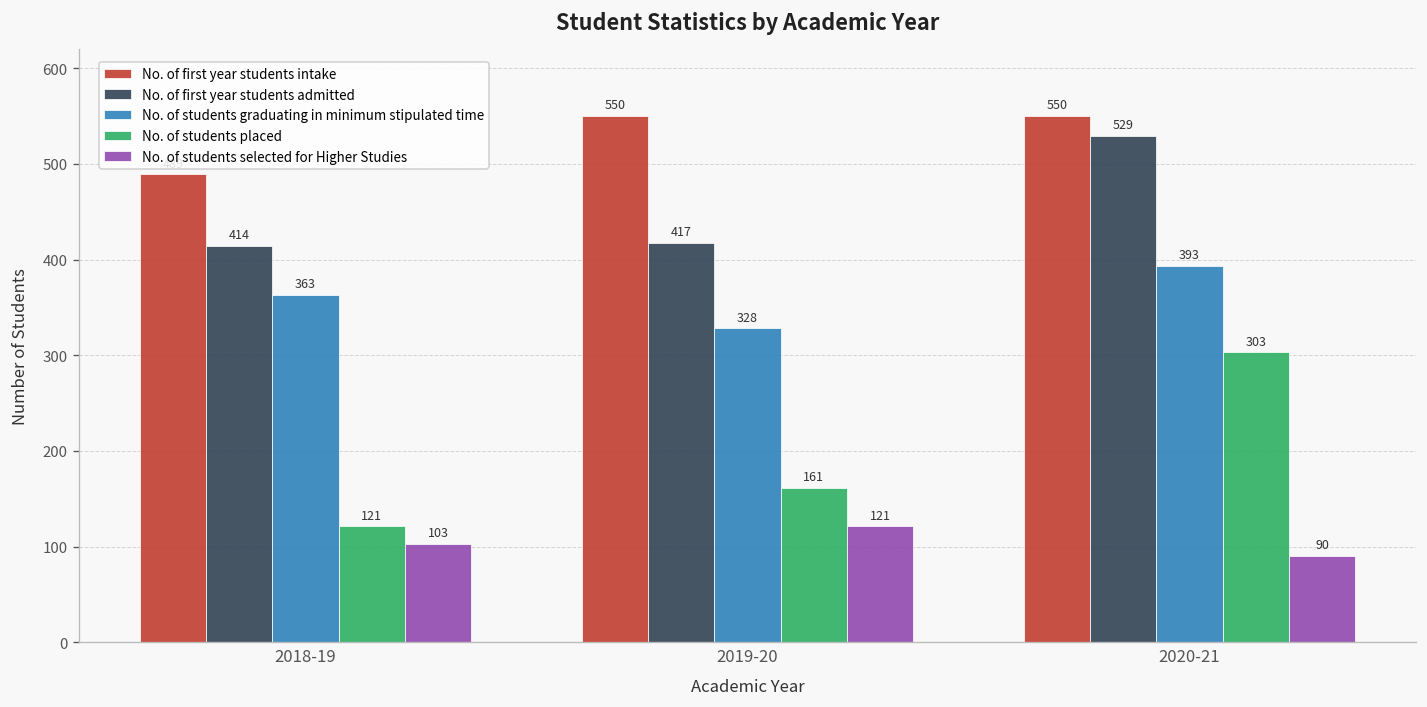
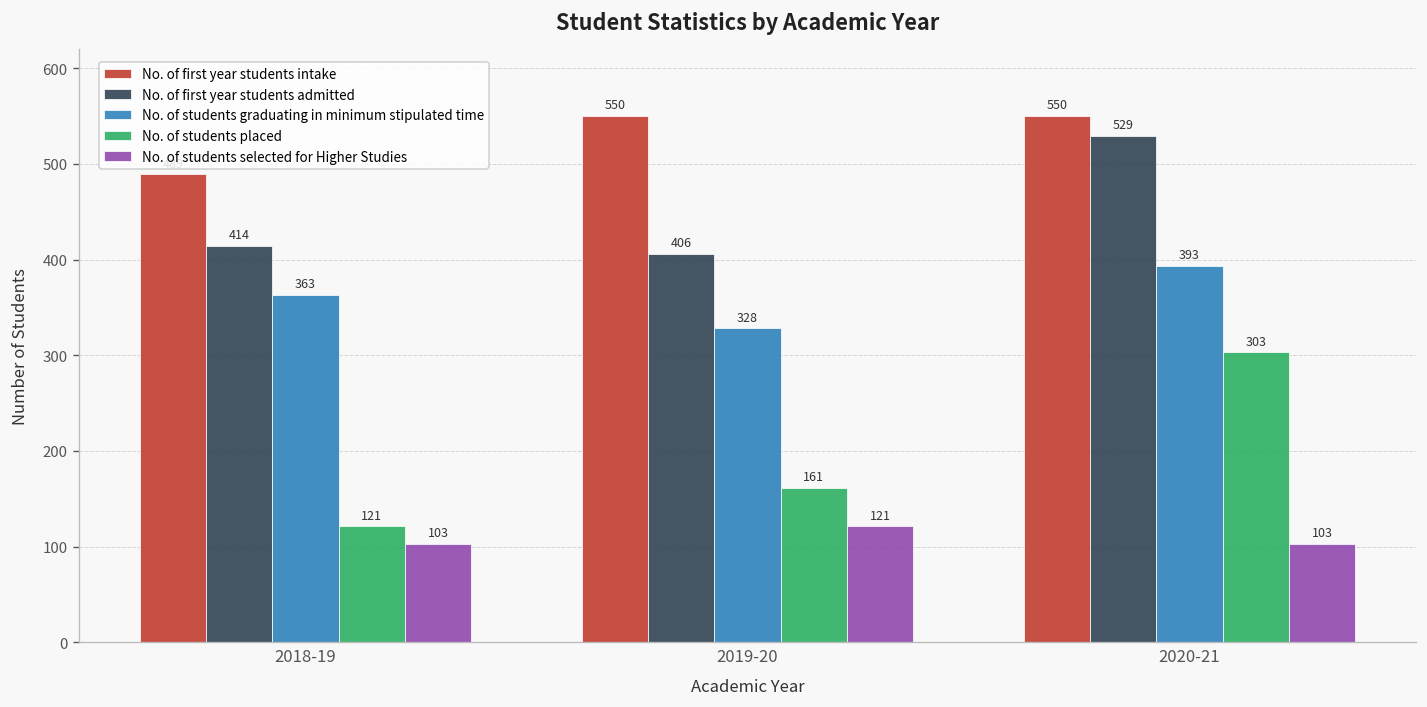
No. of first year students admitted, 2019-20: 417 -> 406
No. of students selected for Higher Studies, 2020-21: 90 -> 103
